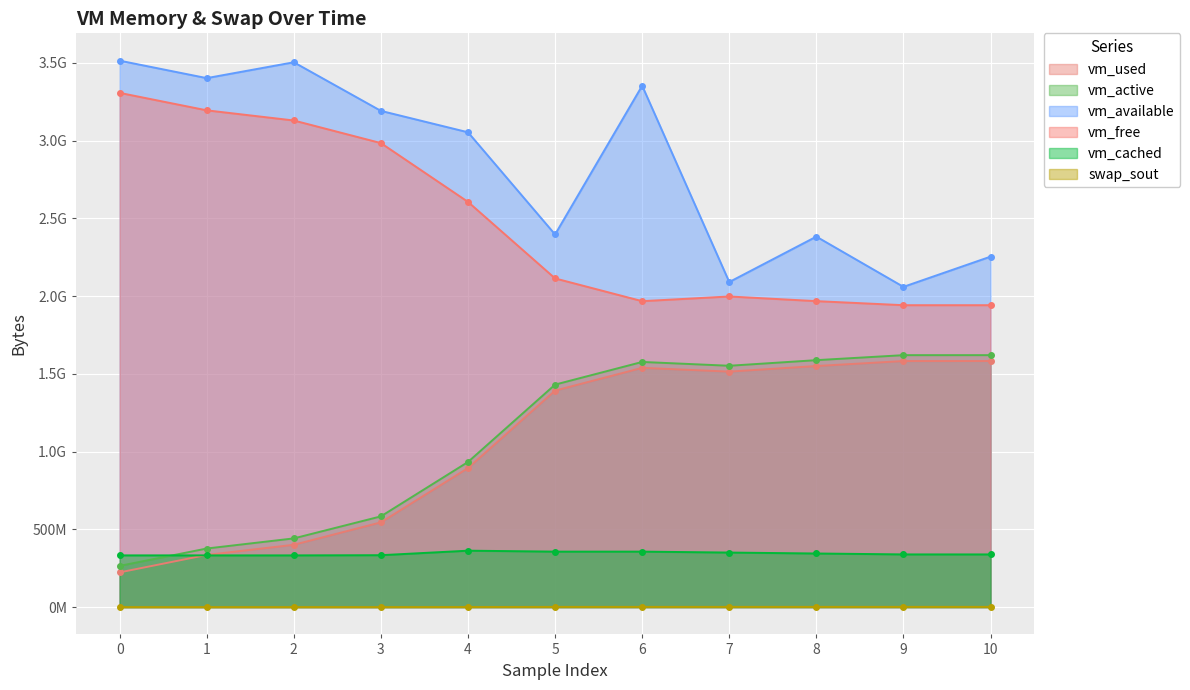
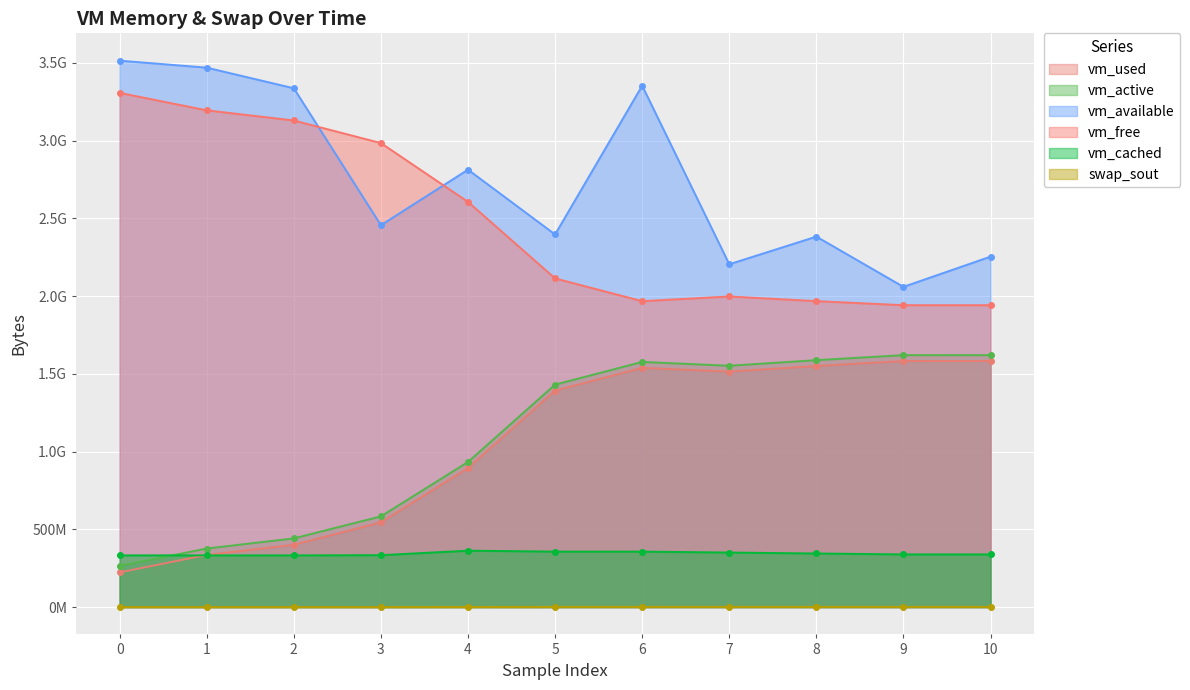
vm_available, 1: 3400000000 -> 3470000000
vm_available, 2: 3500000000 -> 3340000000
vm_available, 3: 3190000000 -> 2460000000
vm_available, 4: 3050000000 -> 2810000000
vm_available, 7: 2090000000 -> 2210000000
